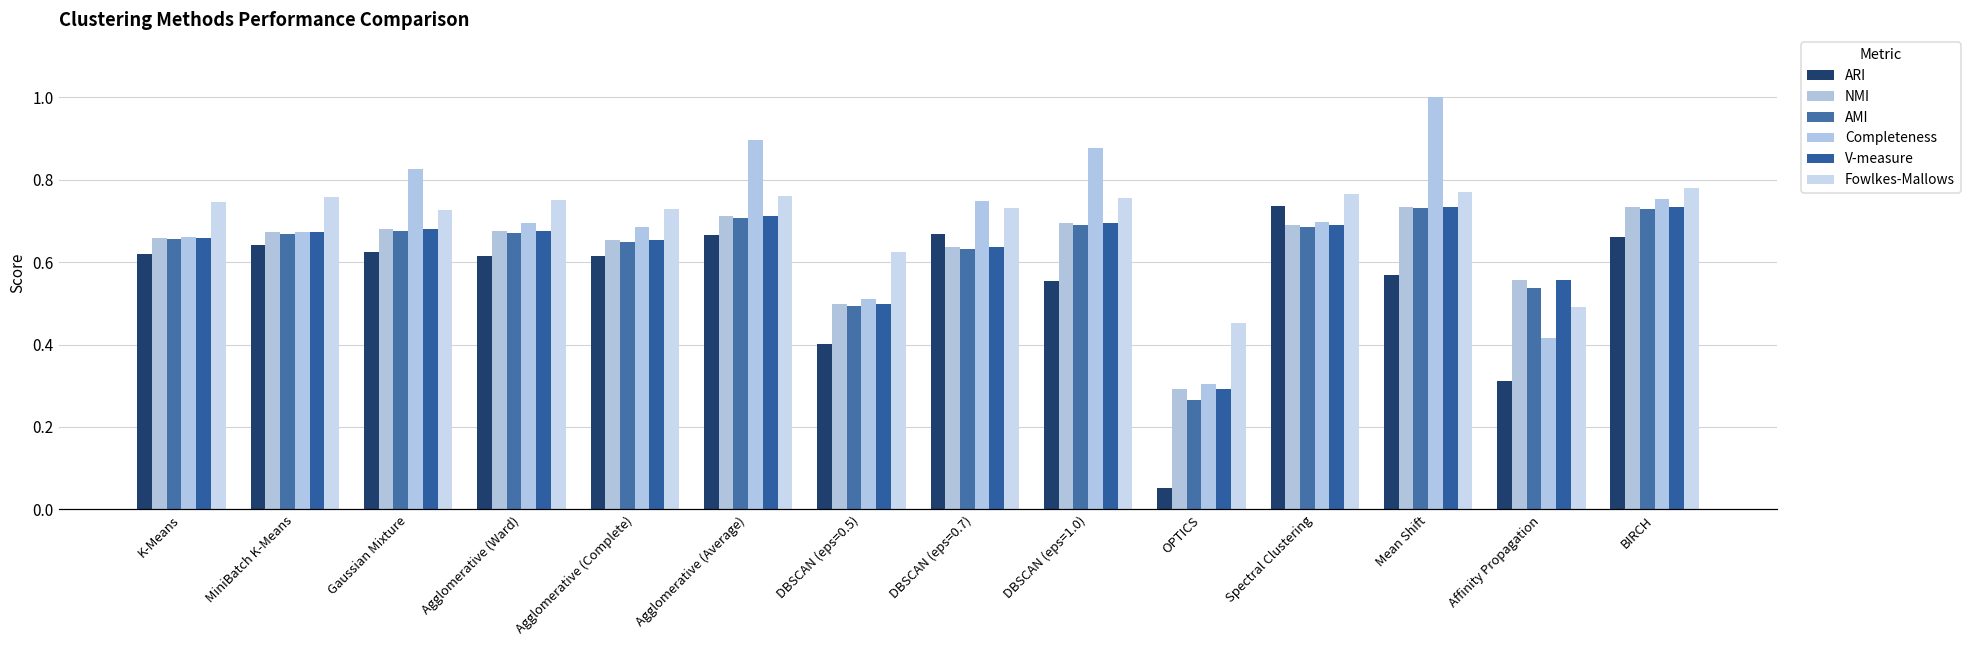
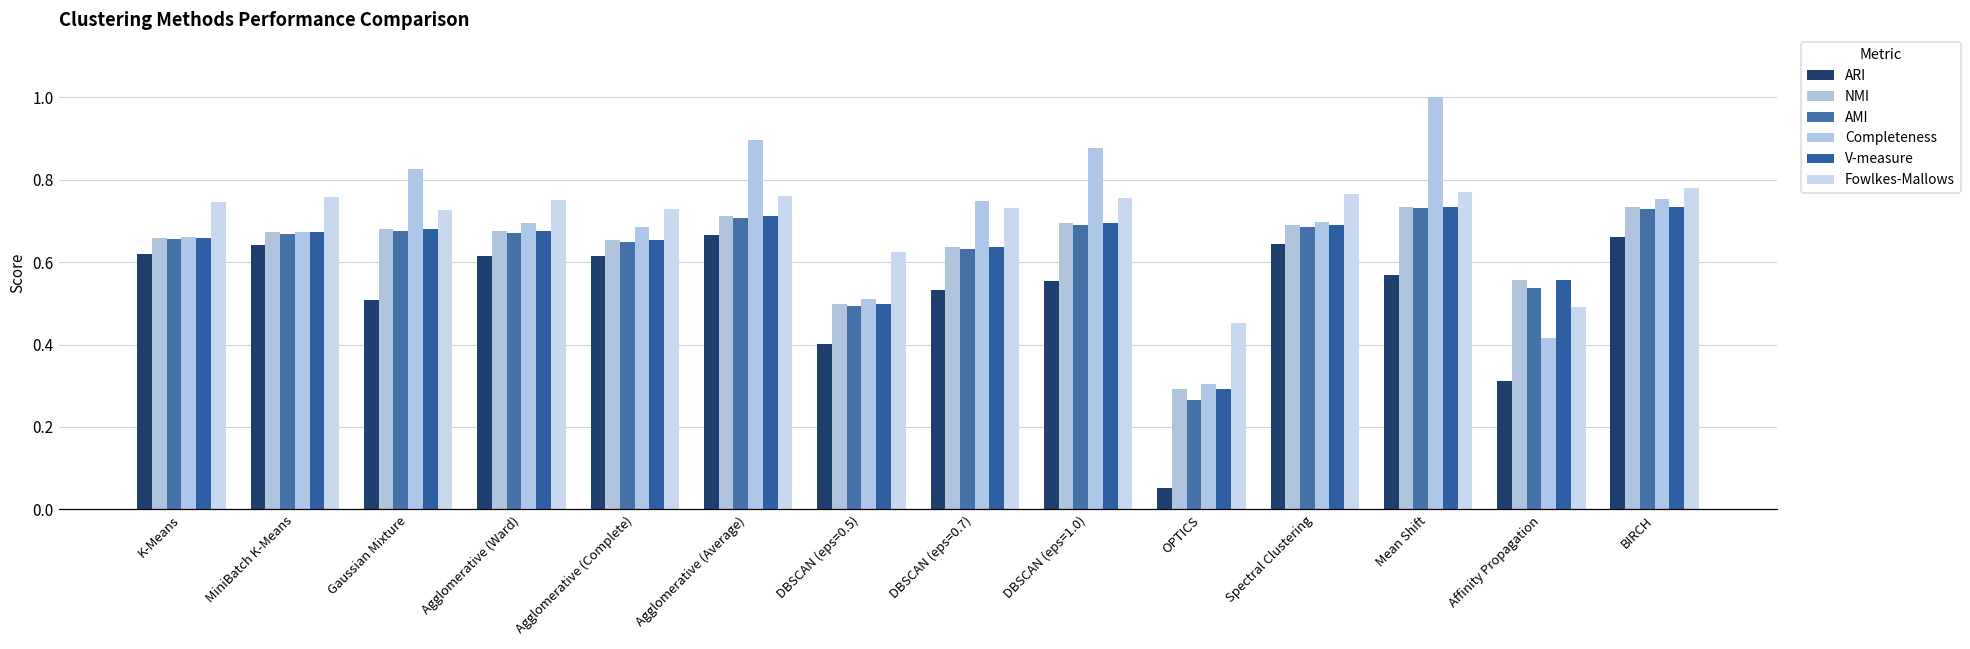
ARI, Gaussian Mixture: 0.63 -> 0.51
ARI, DBSCAN (eps=0.7): 0.67 -> 0.53
ARI, Spectral Clustering: 0.74 -> 0.65
